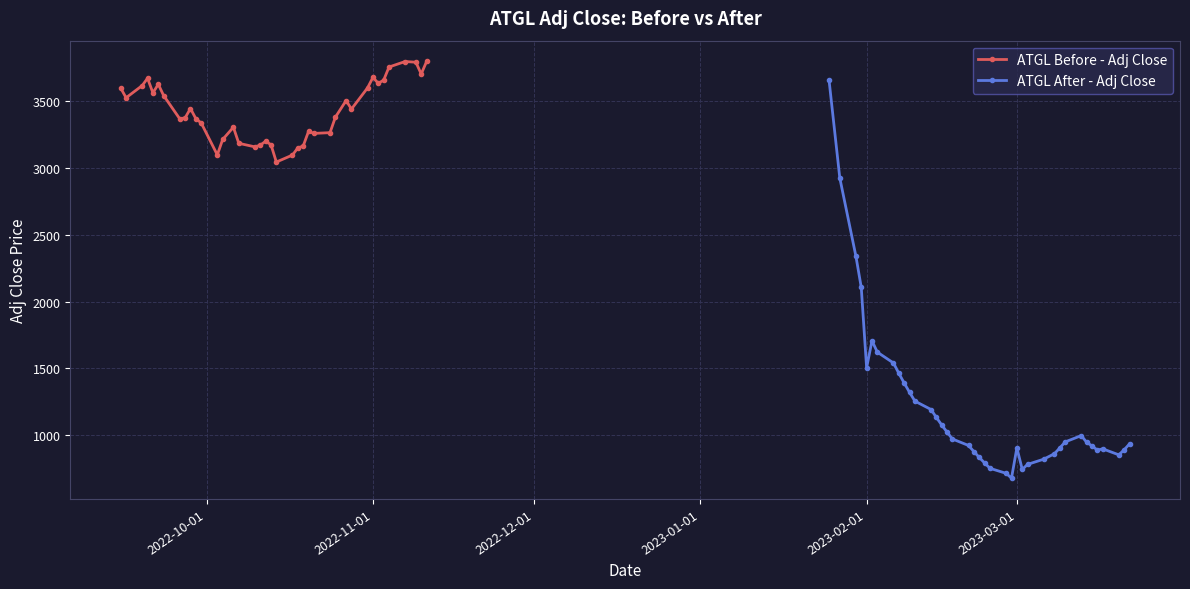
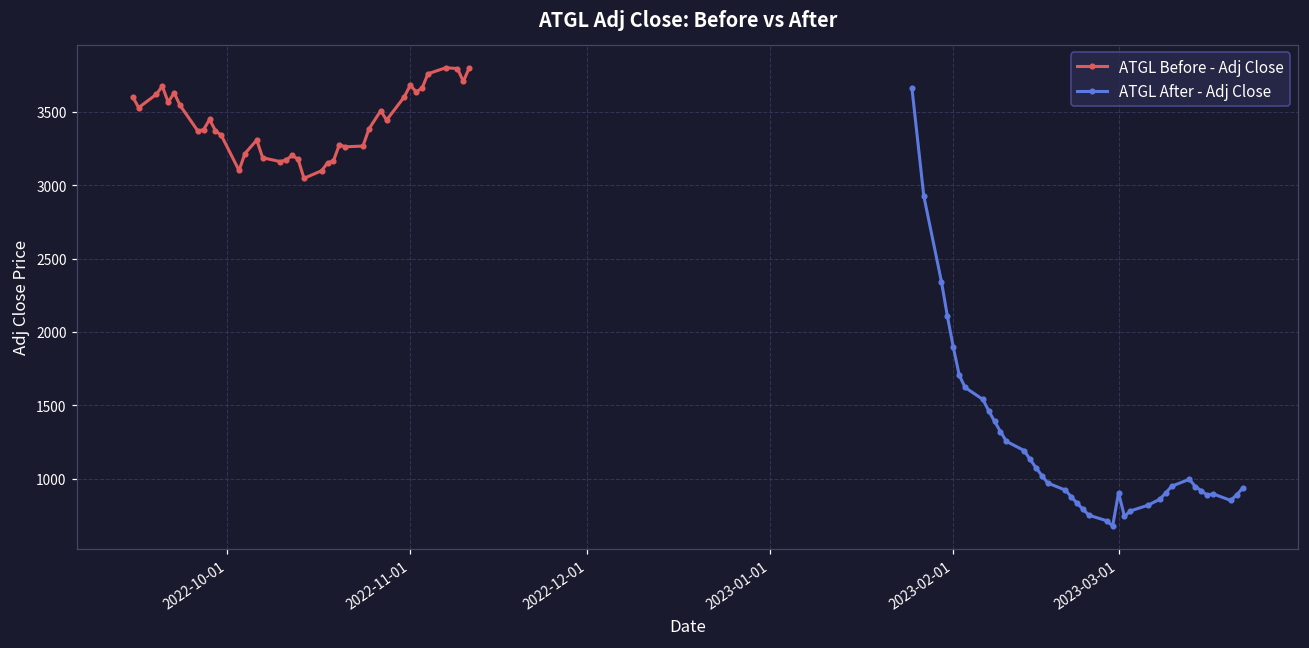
ATGL After - Adj Close, 2023-02-01: 1500 -> 1900
